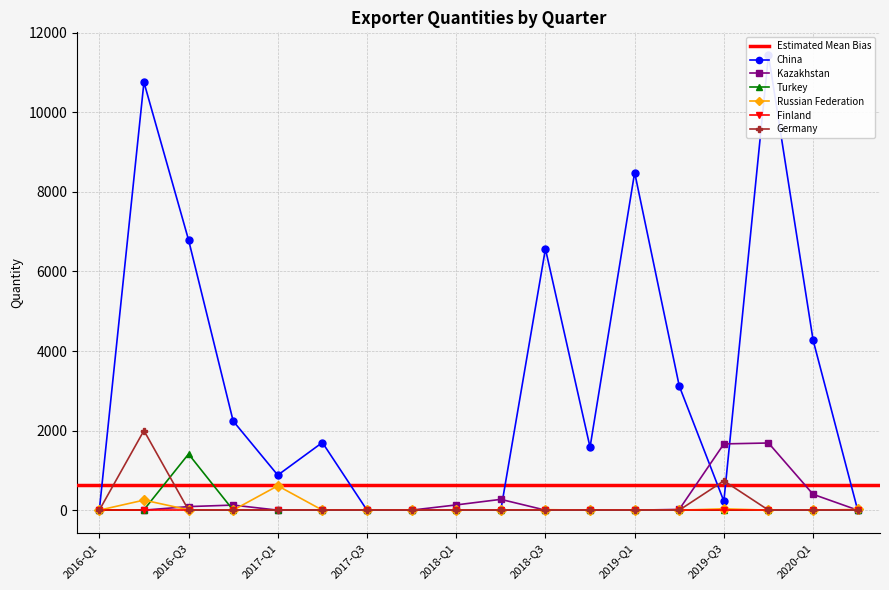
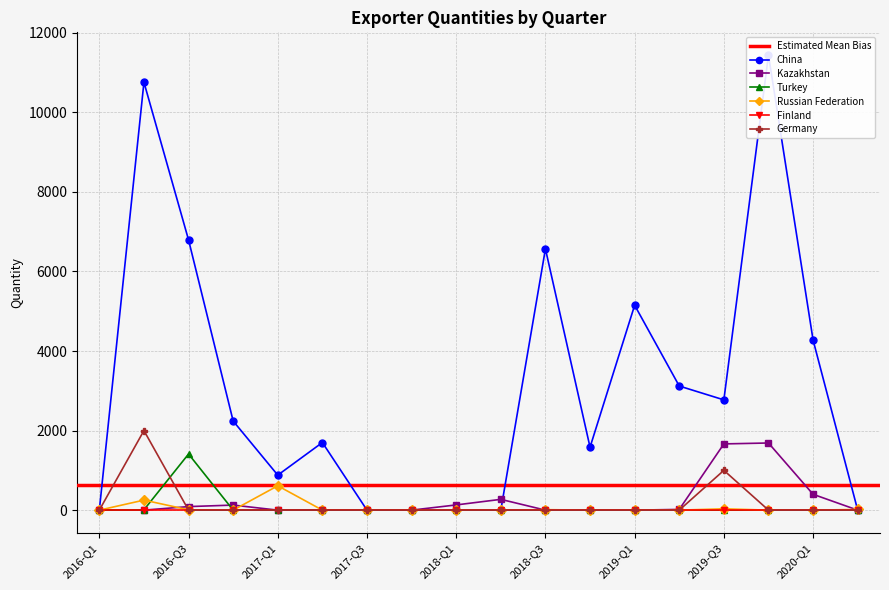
China, 2019-Q1: 8500 -> 5200
China, 2019-Q3: 200 -> 2800
Germany, 2019-Q3: 700 -> 1000
